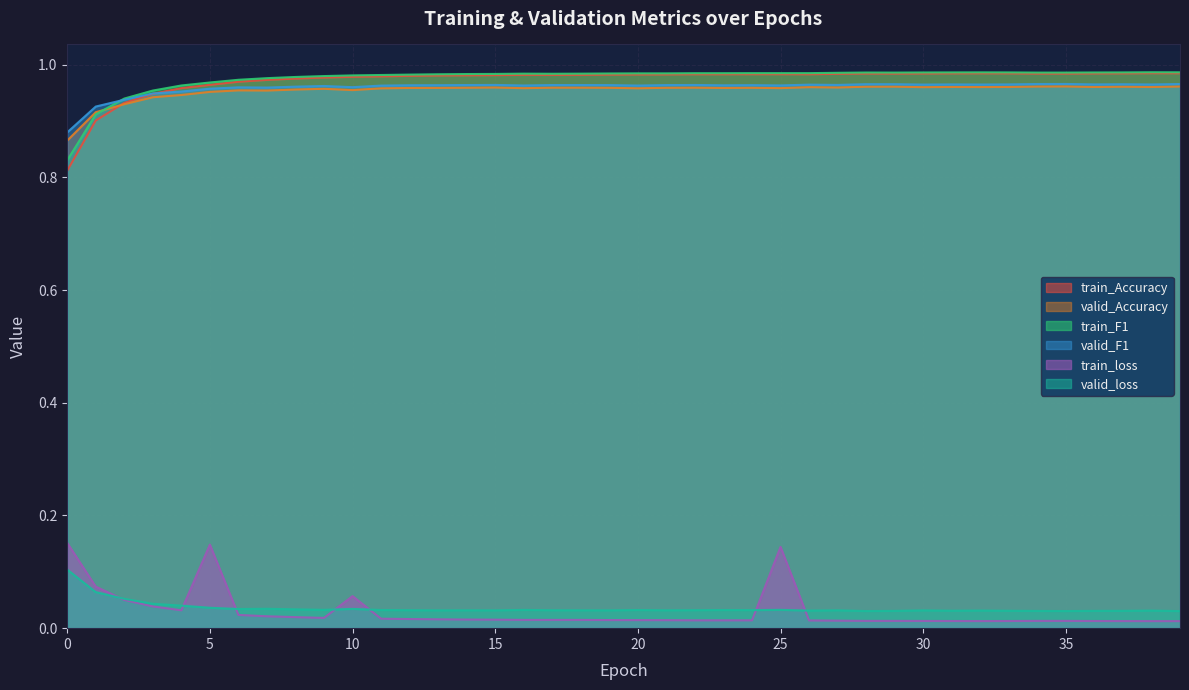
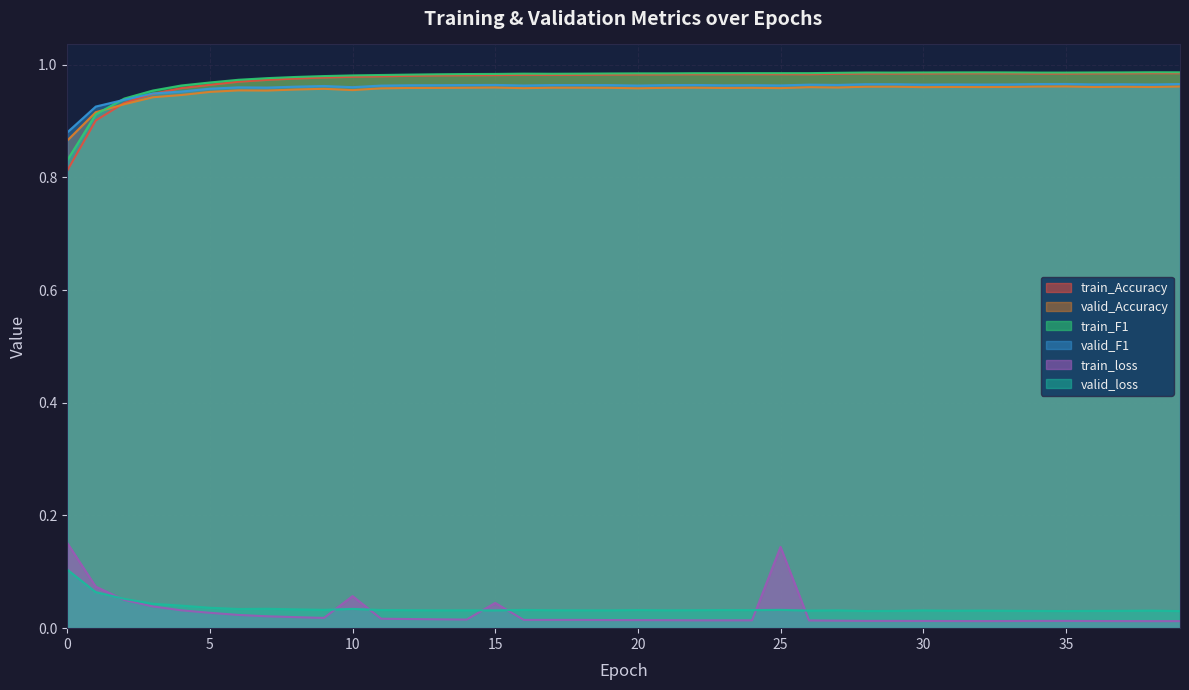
train_loss, 5: 0.15 -> 0.03
train_loss, 15: 0.02 -> 0.04
